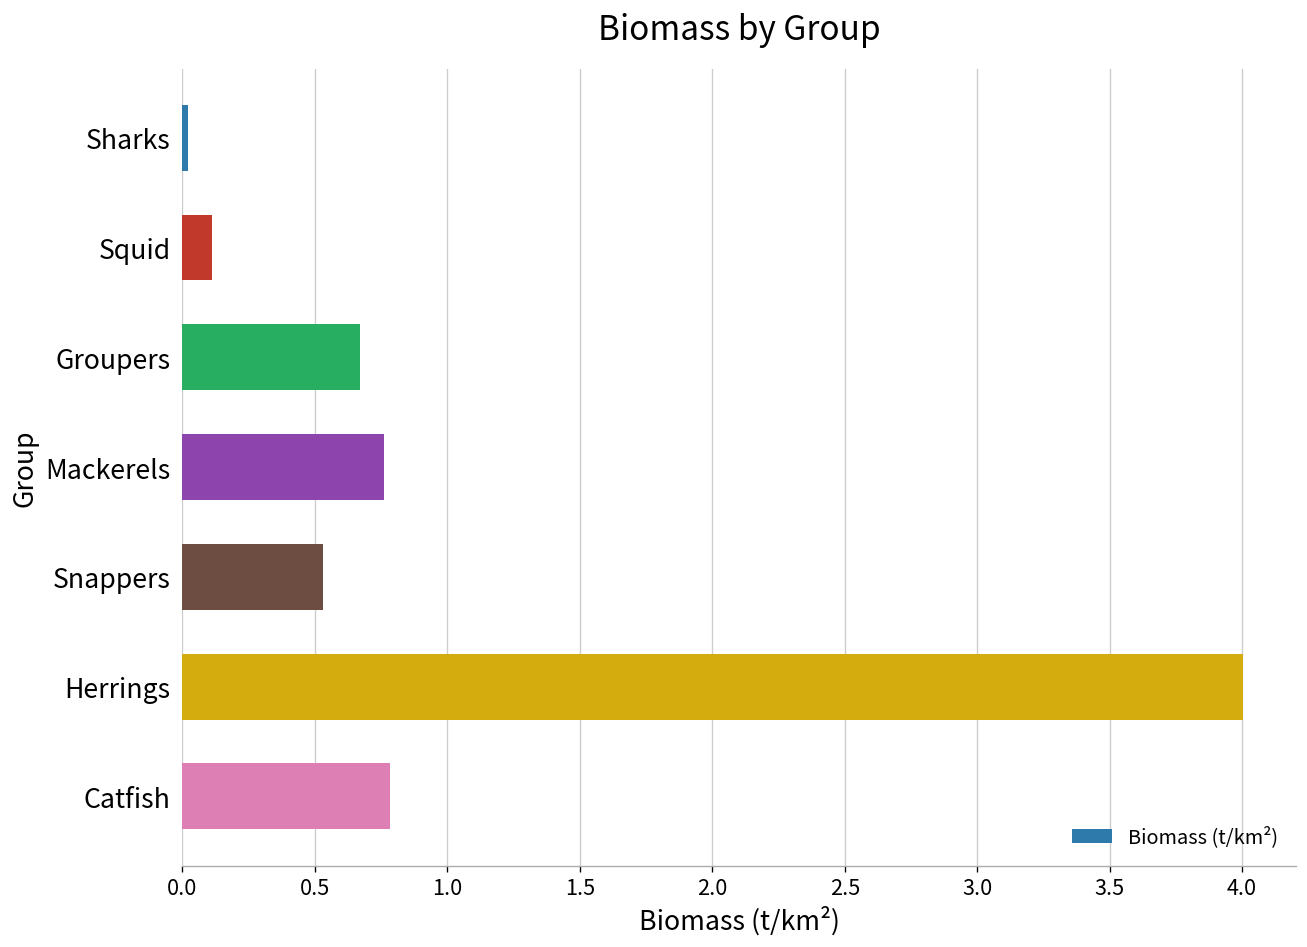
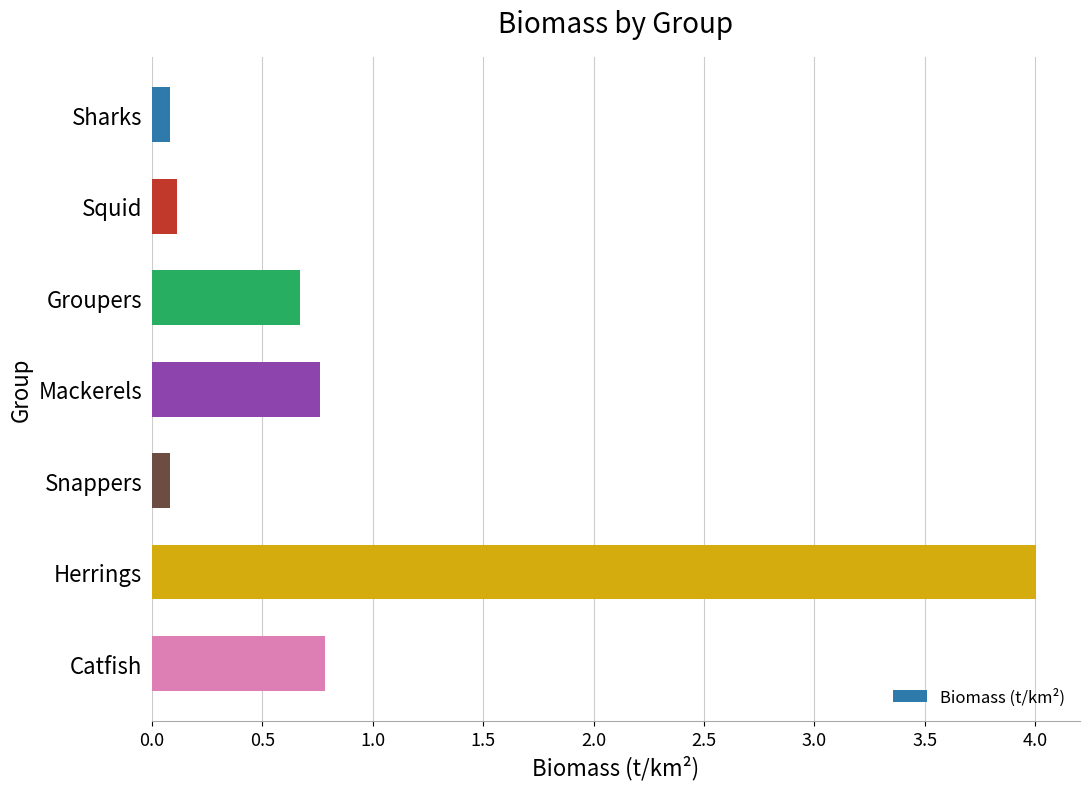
Sharks: 0.02 -> 0.08
Snappers: 0.53 -> 0.08
